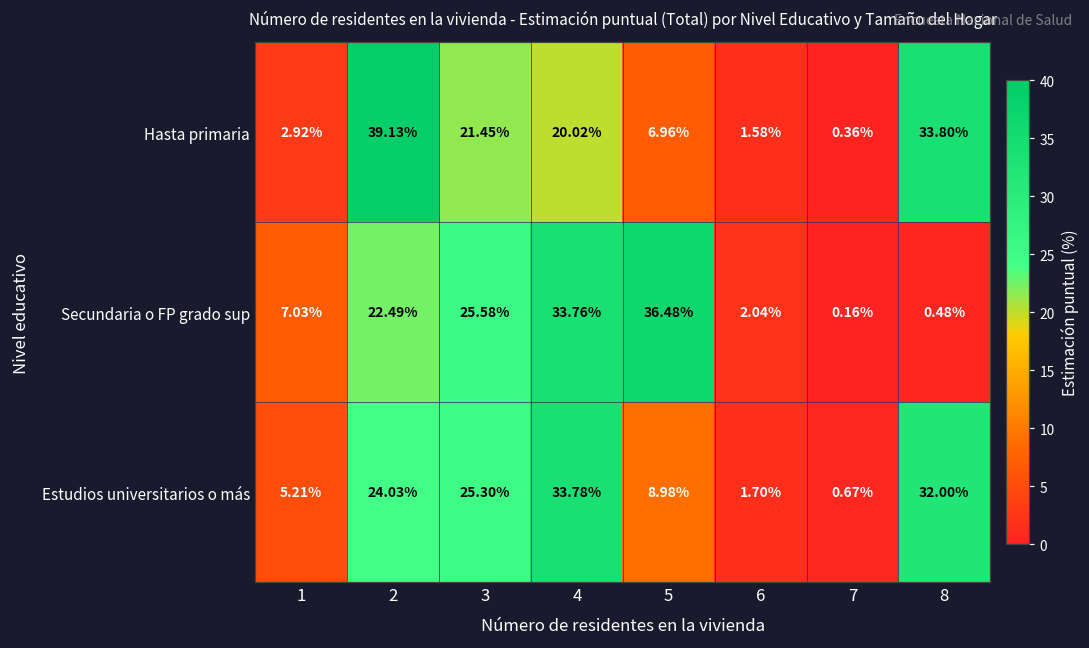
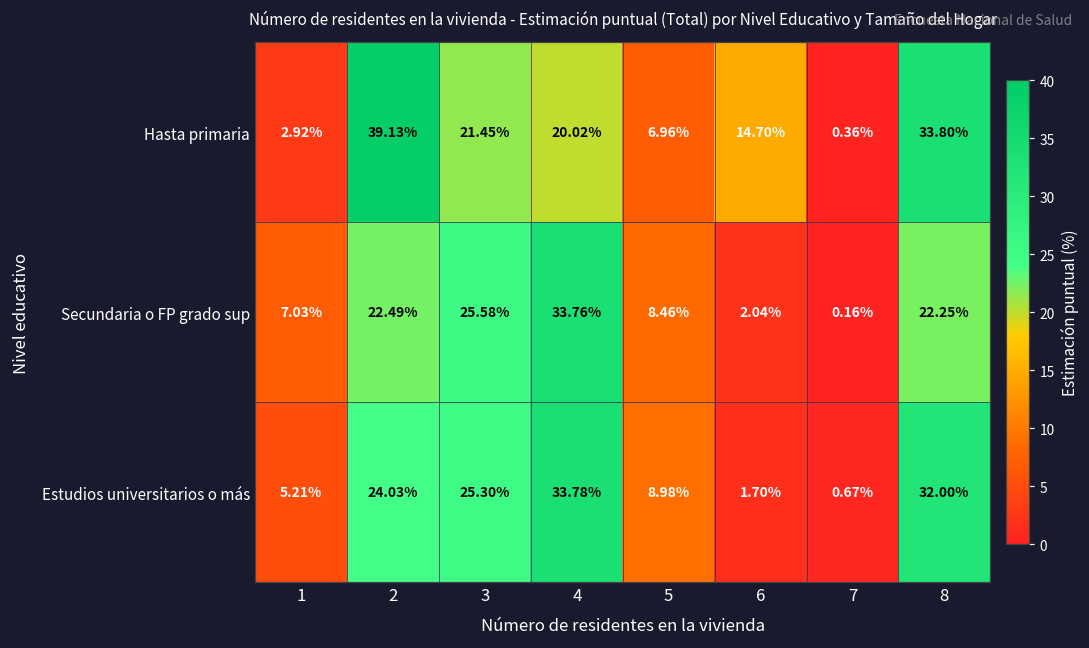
Hasta primaria, 6: 1.58% -> 14.70%
Secundaria o FP grado sup, 5: 36.48% -> 8.46%
Secundaria o FP grado sup, 8: 0.48% -> 22.25%
